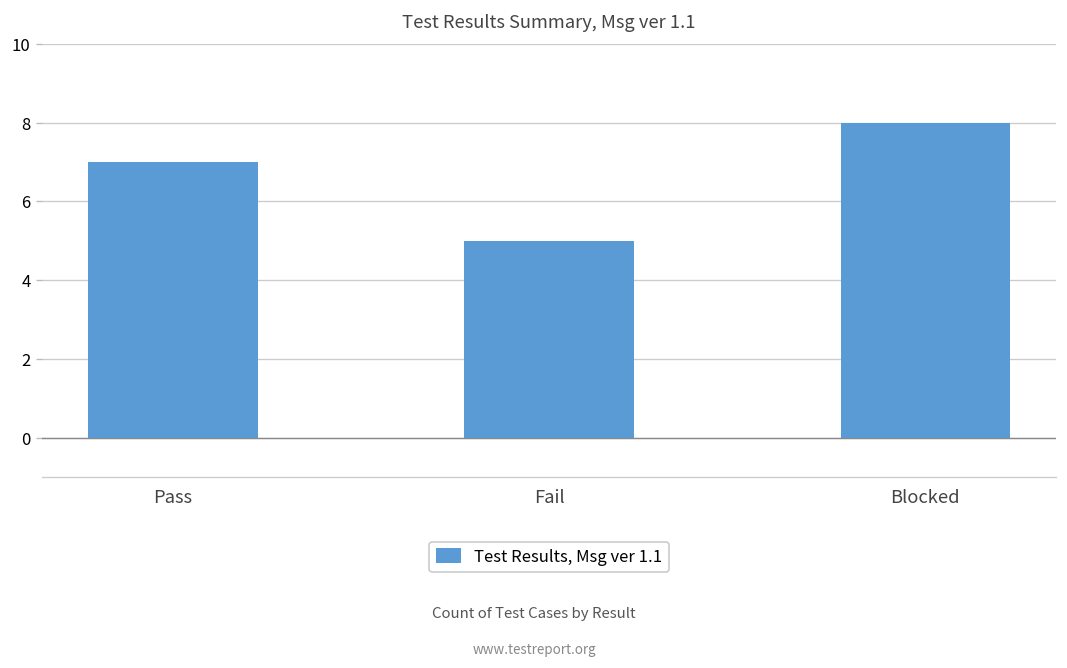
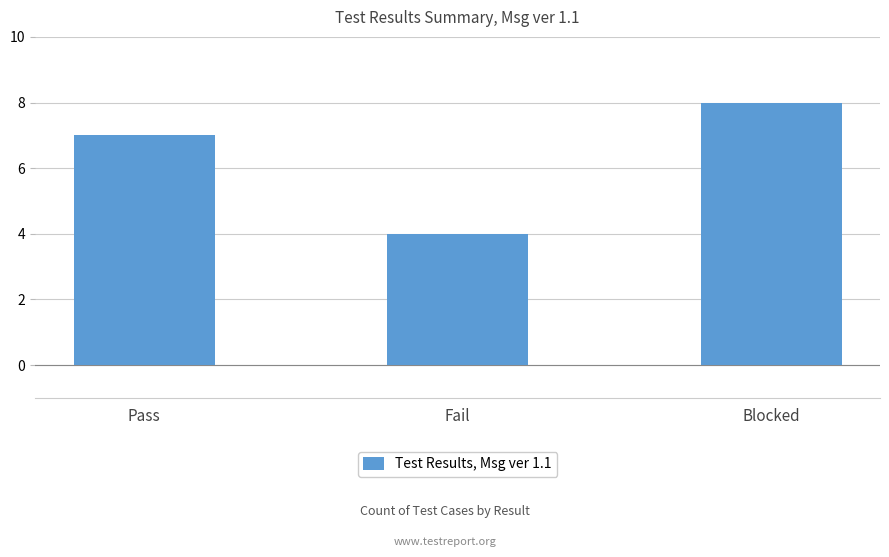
Fail: 5 -> 4
